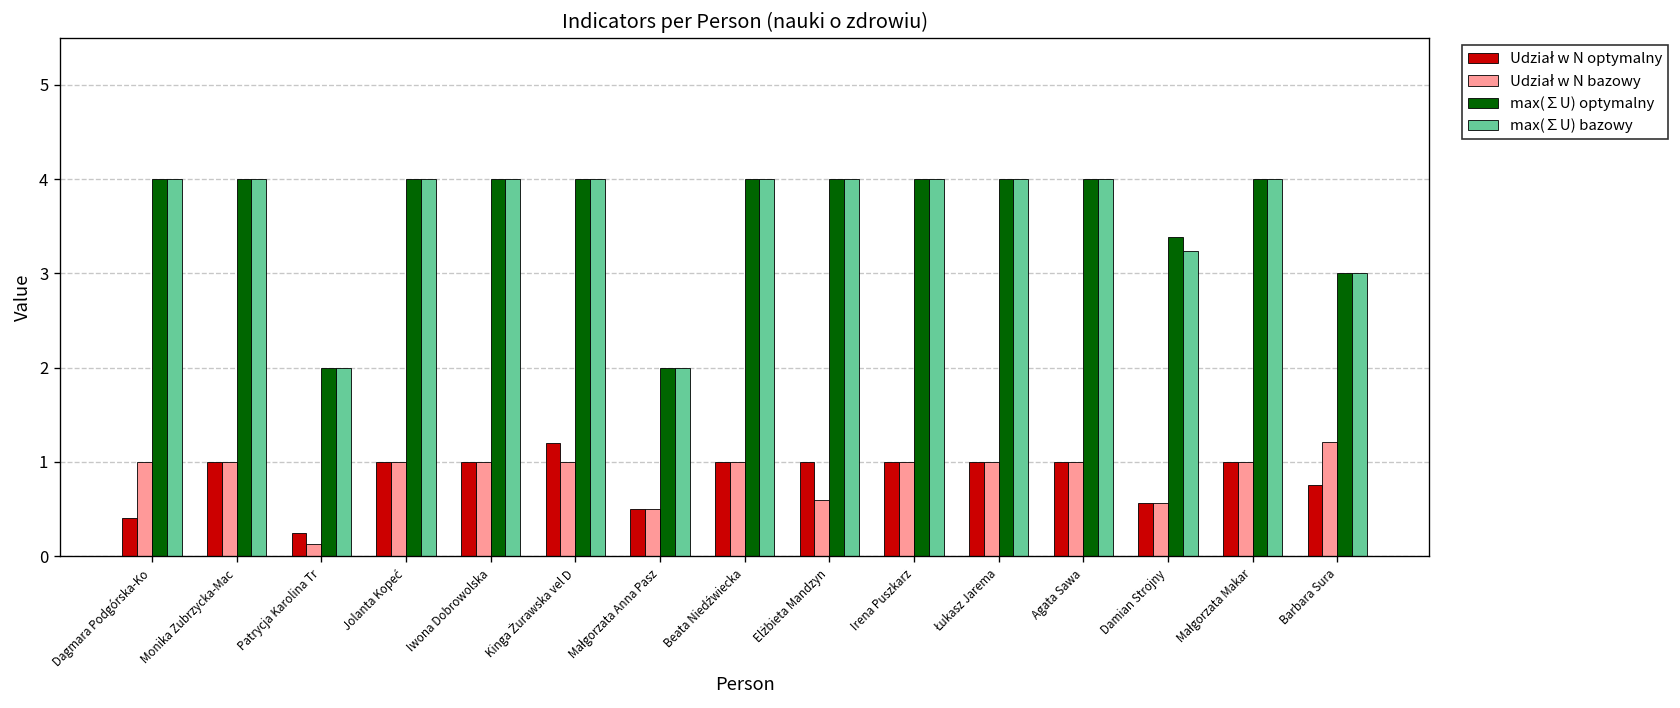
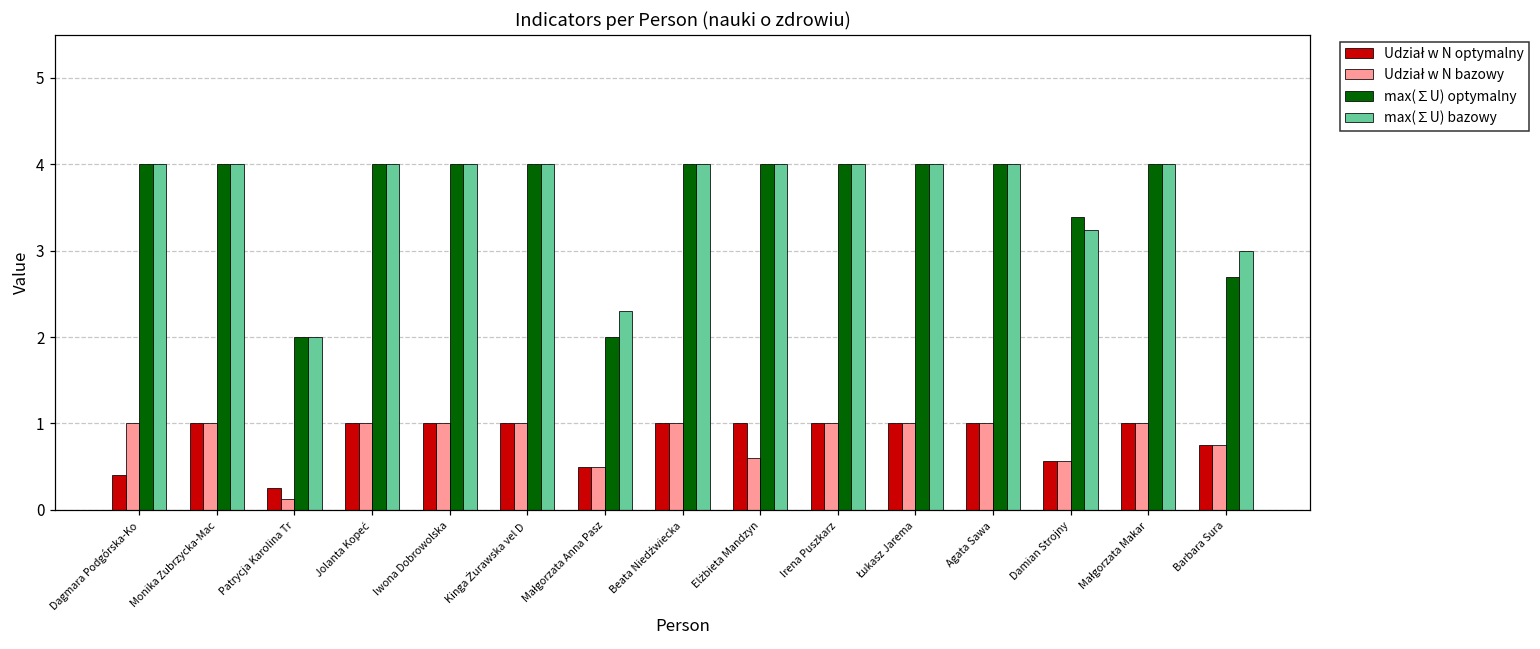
Udział w N optymalny, Kinga Żurawska vel D: 1.2 -> 1.0
max(∑U) bazowy, Małgorzata Anna Pasz: 2.0 -> 2.3
Udział w N bazowy, Barbara Sura: 1.2 -> 0.8
max(∑U) optymalny, Barbara Sura: 3.0 -> 2.7
